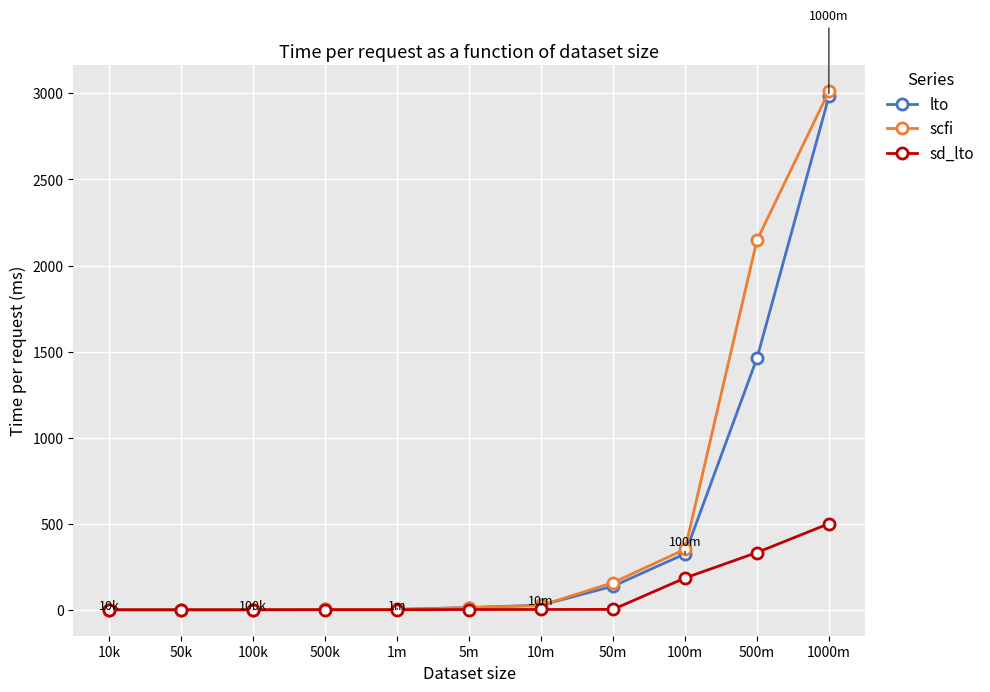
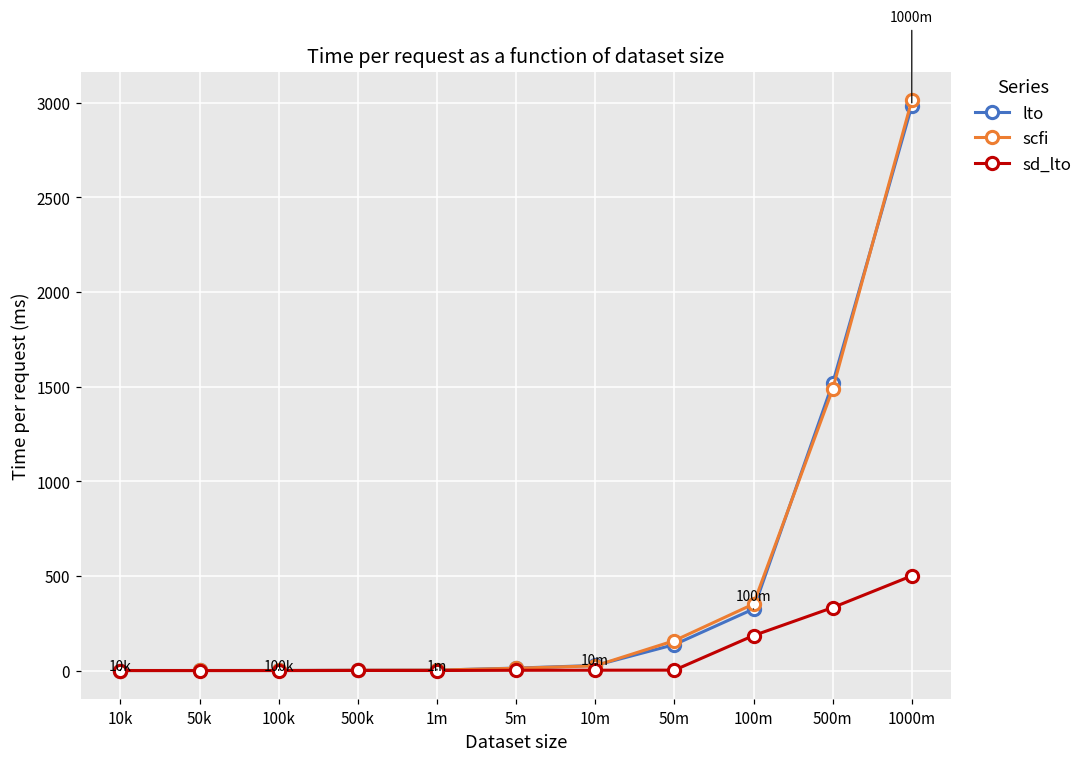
lto, 500m: 1460 -> 1520
scfi, 500m: 2150 -> 1490
